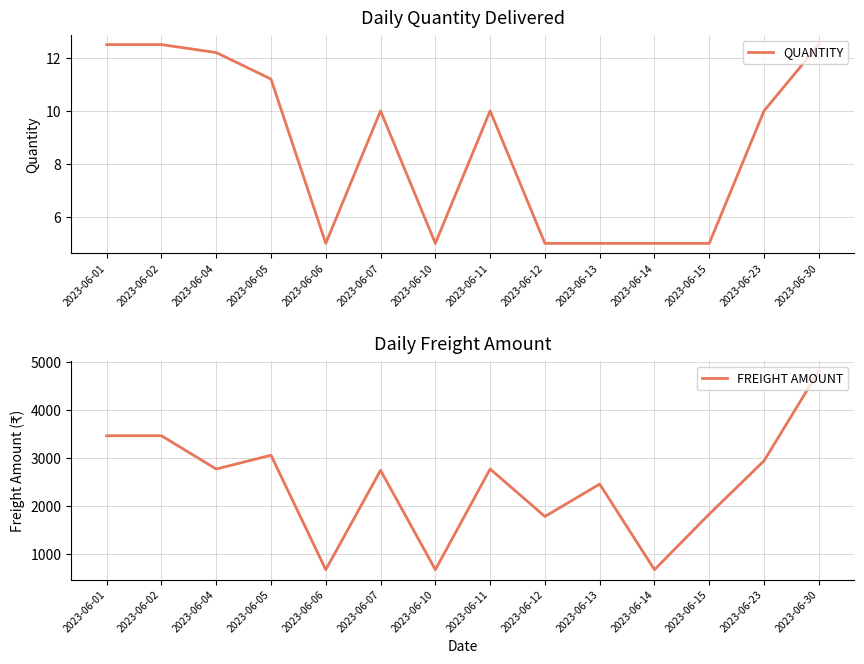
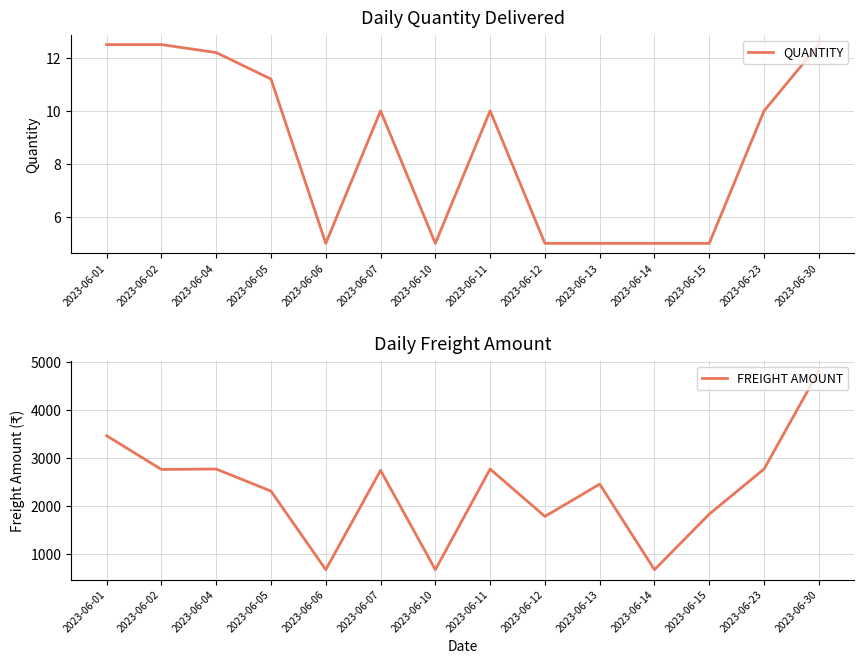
Daily Freight Amount, 2023-06-02: 3500 -> 2800
Daily Freight Amount, 2023-06-05: 3100 -> 2300
Daily Freight Amount, 2023-06-23: 2900 -> 2800
